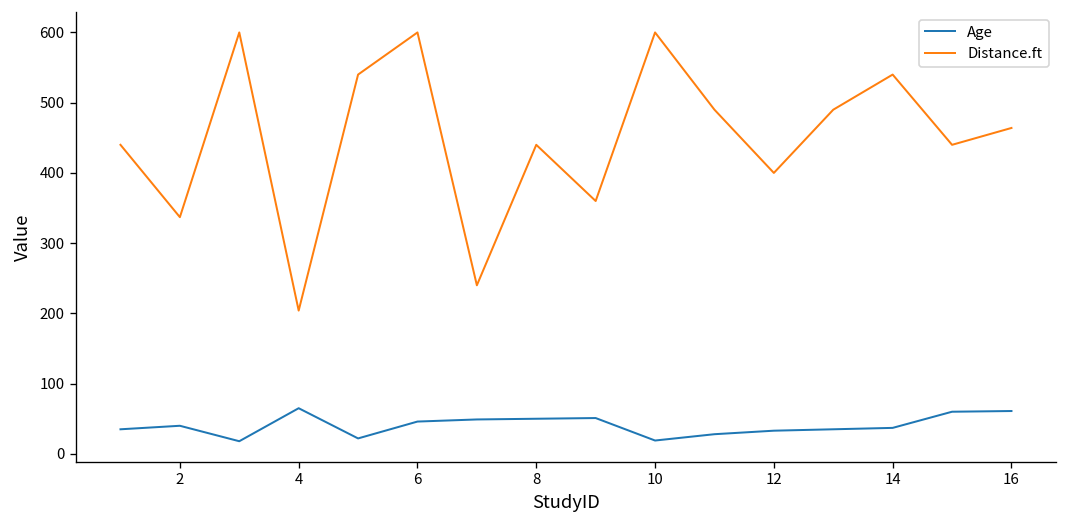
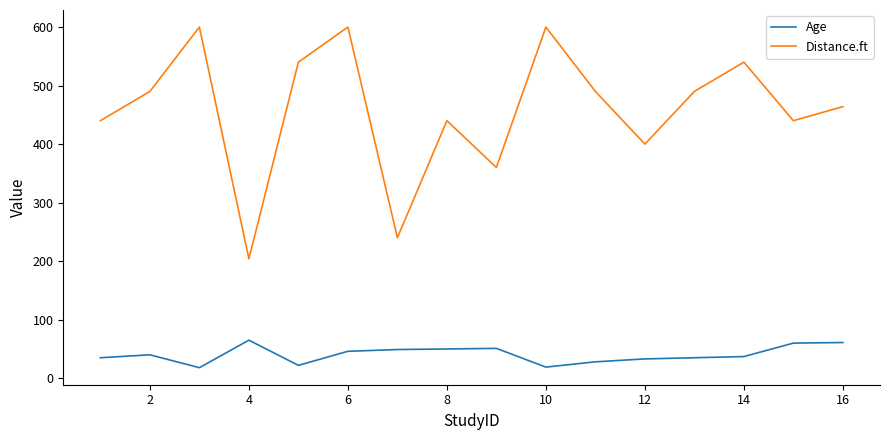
Distance.ft, 2: 340 -> 490
